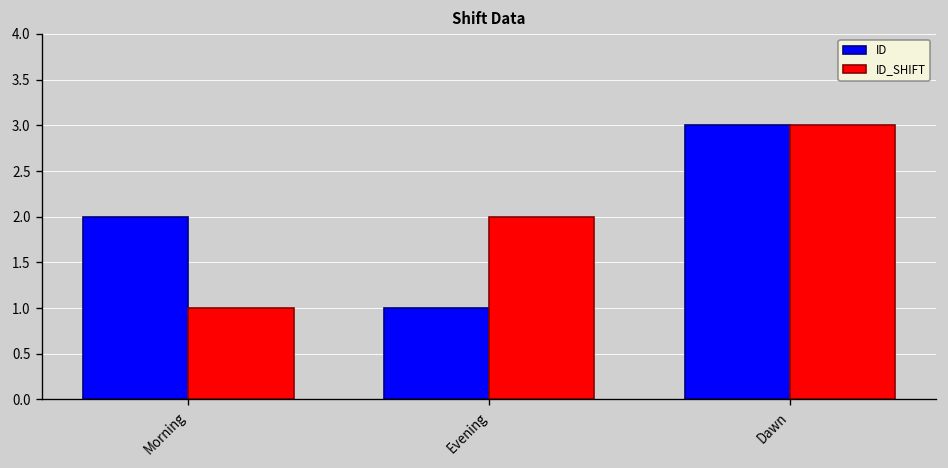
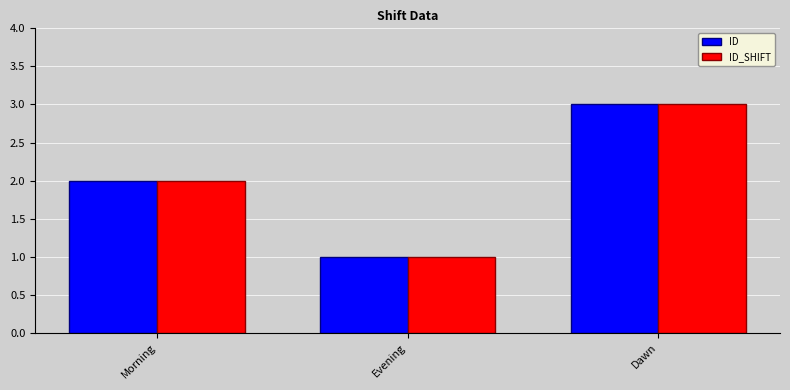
ID_SHIFT, Morning: 1 -> 2
ID_SHIFT, Evening: 2 -> 1
